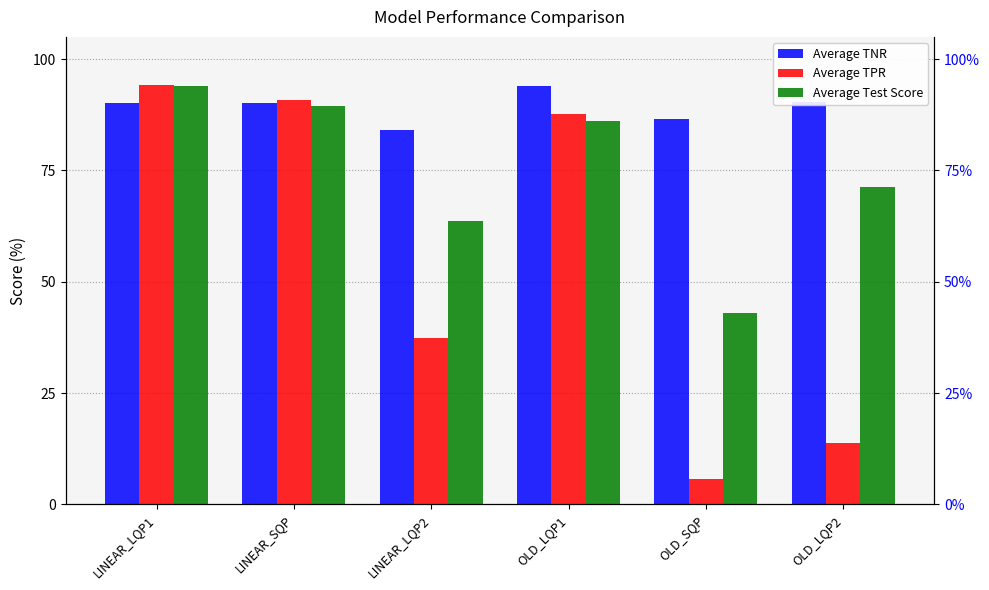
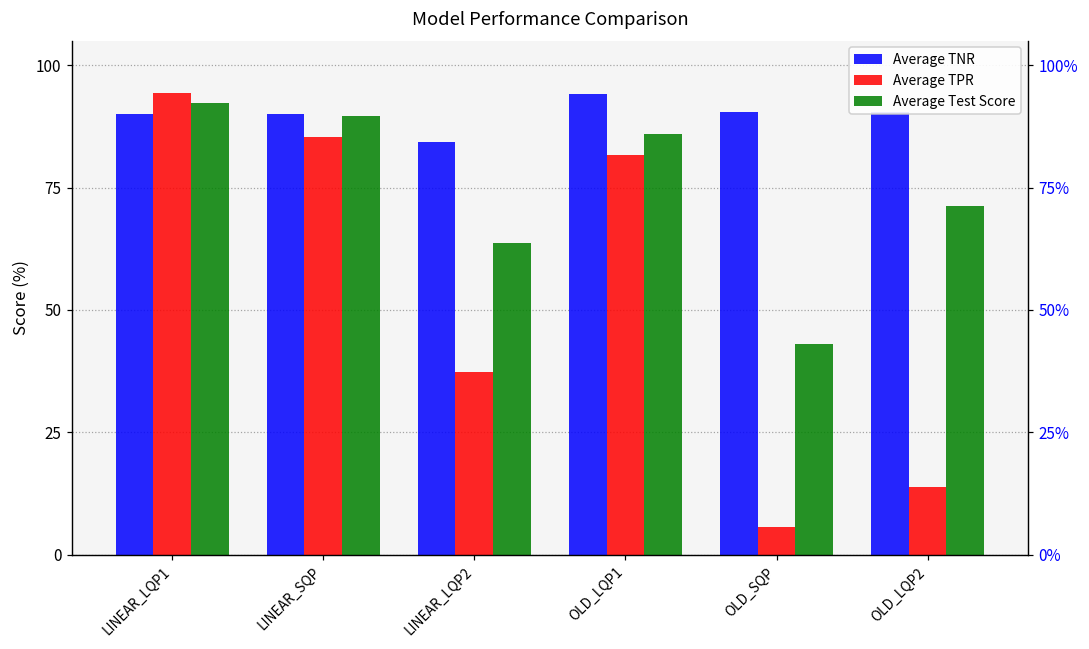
Average Test Score, LINEAR_LQP1: 94 -> 92
Average TPR, LINEAR_SQP: 91 -> 85
Average TPR, OLD_LQP1: 88 -> 82
Average TNR, OLD_SQP: 87 -> 90
